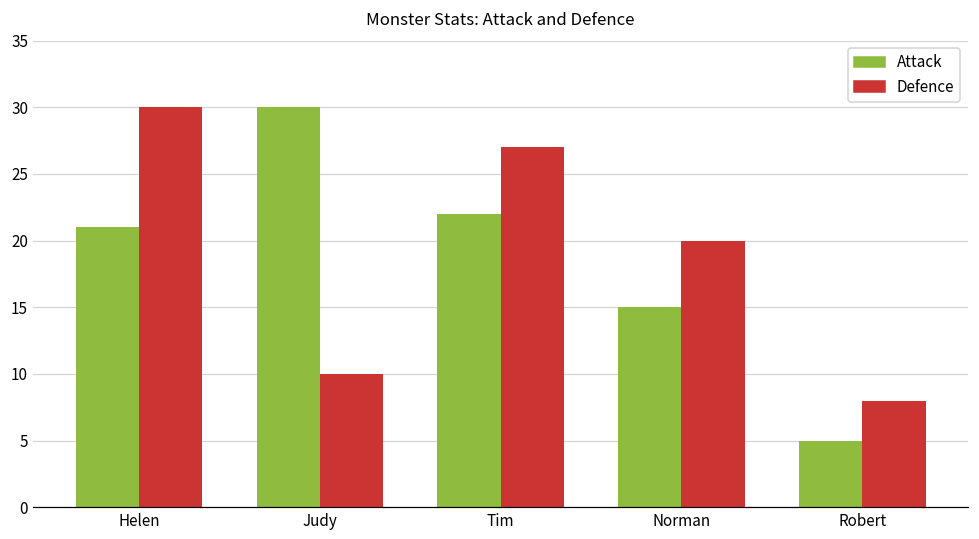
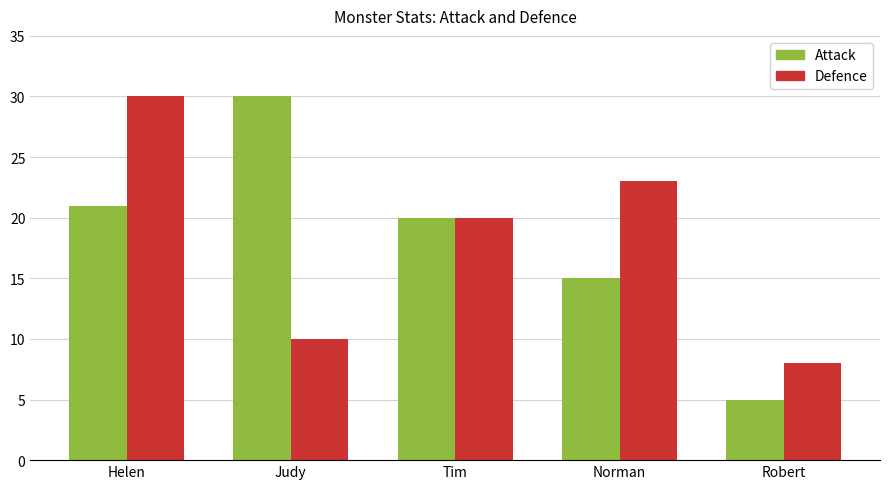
Attack, Tim: 22 -> 20
Defence, Tim: 27 -> 20
Defence, Norman: 20 -> 23
